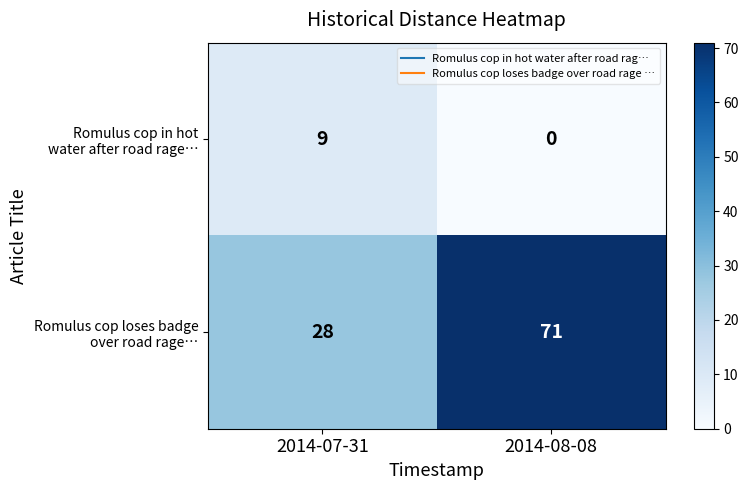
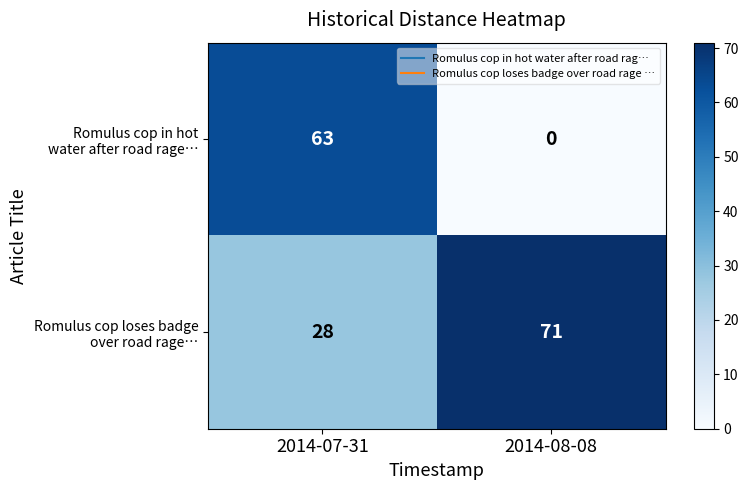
Romulus cop in hot water after road rage…, 2014-07-31: 9 -> 63
